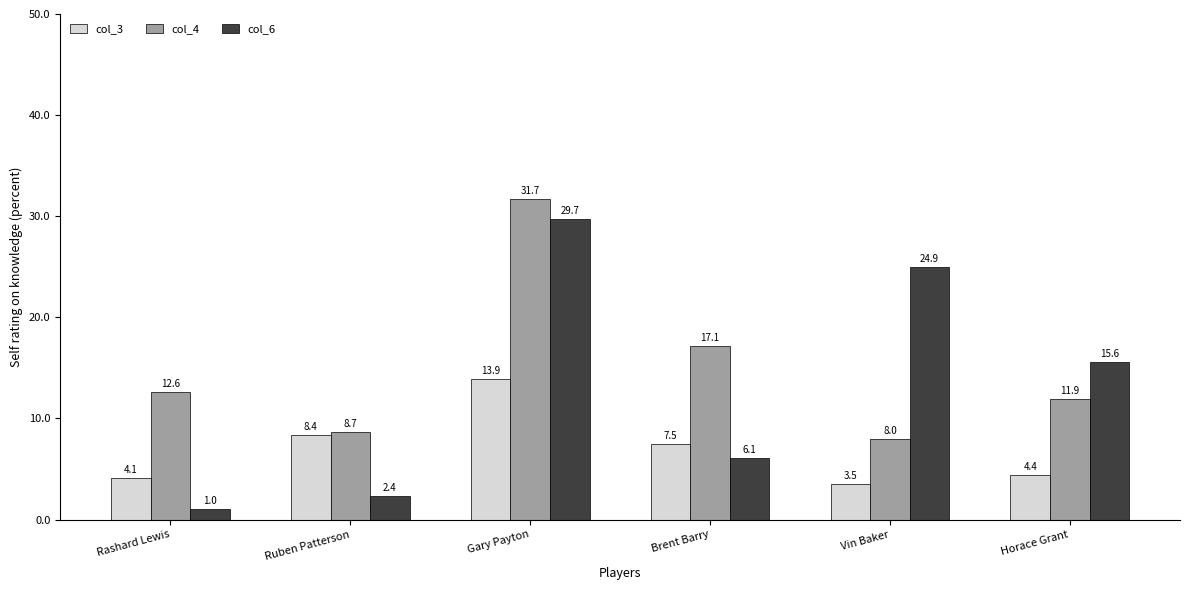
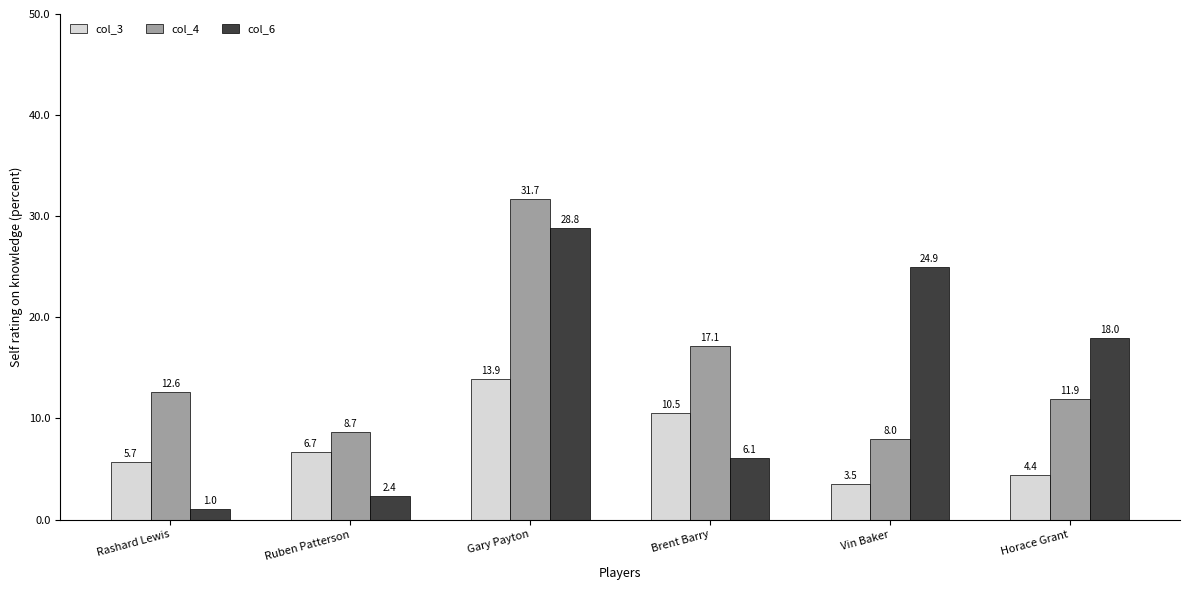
col_3, Rashard Lewis: 4.1 -> 5.7
col_3, Ruben Patterson: 8.4 -> 6.7
col_6, Gary Payton: 29.7 -> 28.8
col_3, Brent Barry: 7.5 -> 10.5
col_6, Horace Grant: 15.6 -> 18.0
